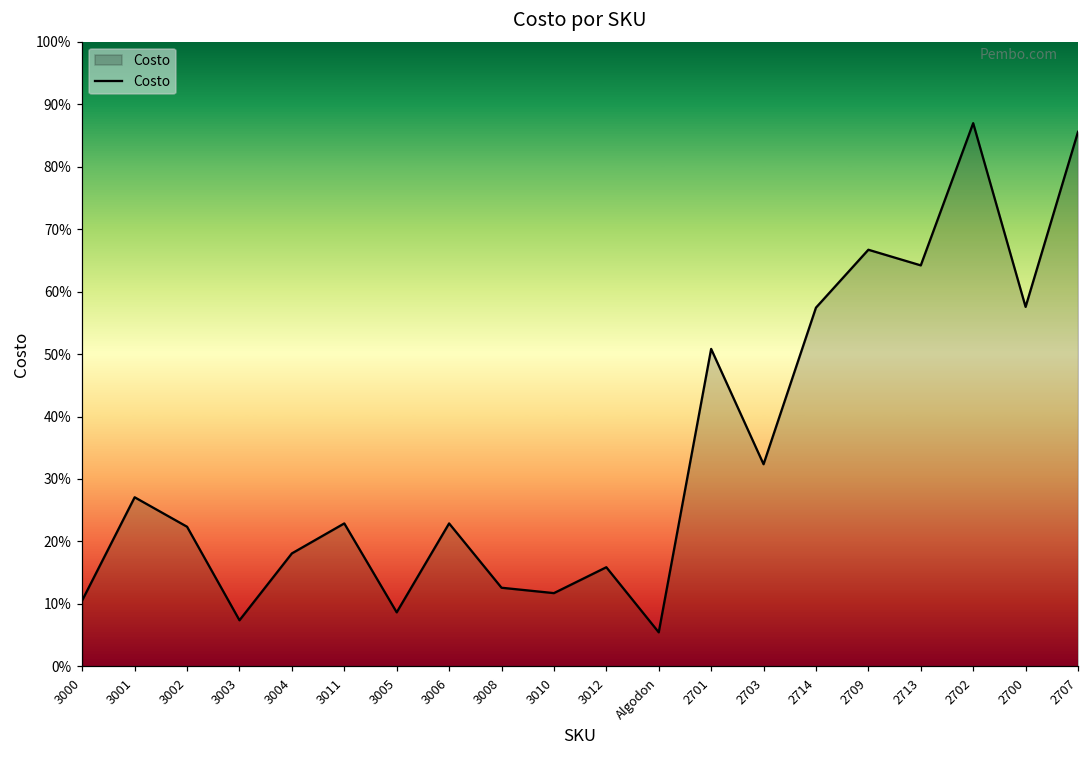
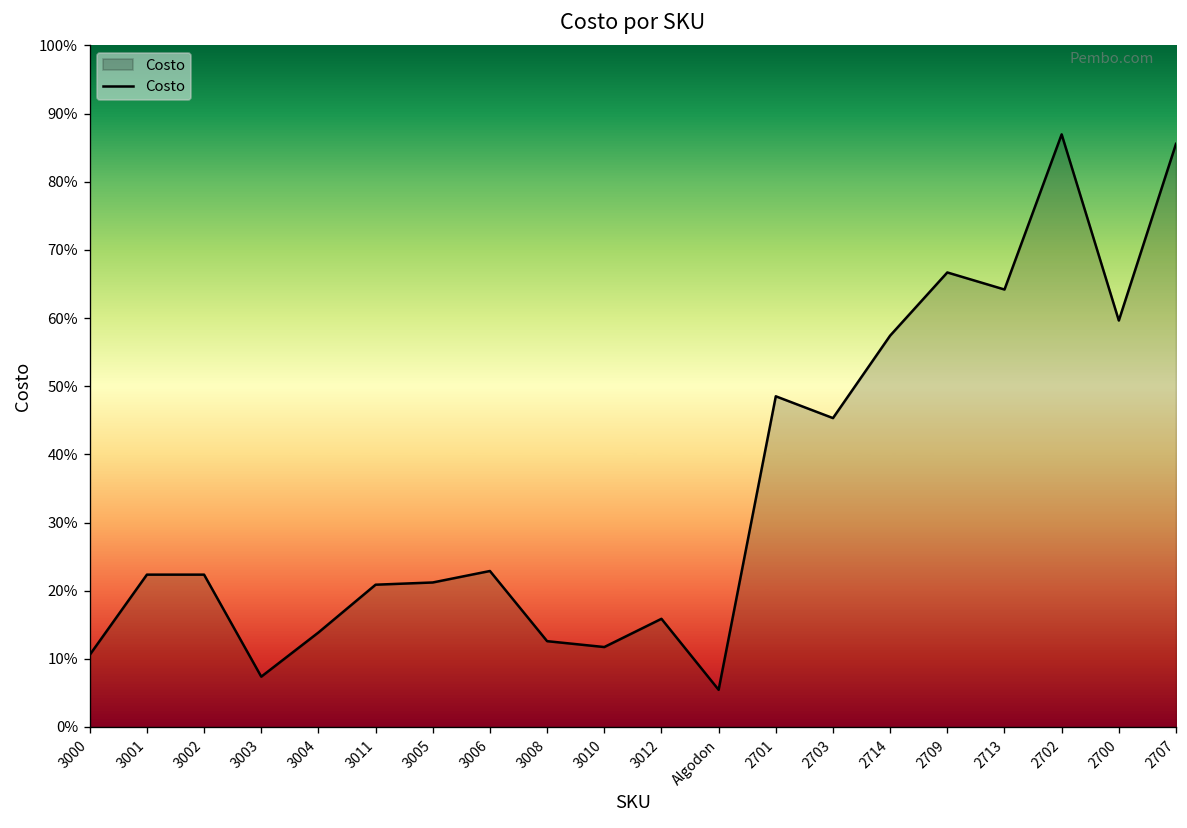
3001: 27% -> 22%
3004: 18% -> 14%
3011: 23% -> 21%
3005: 9% -> 21%
2701: 51% -> 49%
2703: 32% -> 45%
2700: 58% -> 60%
